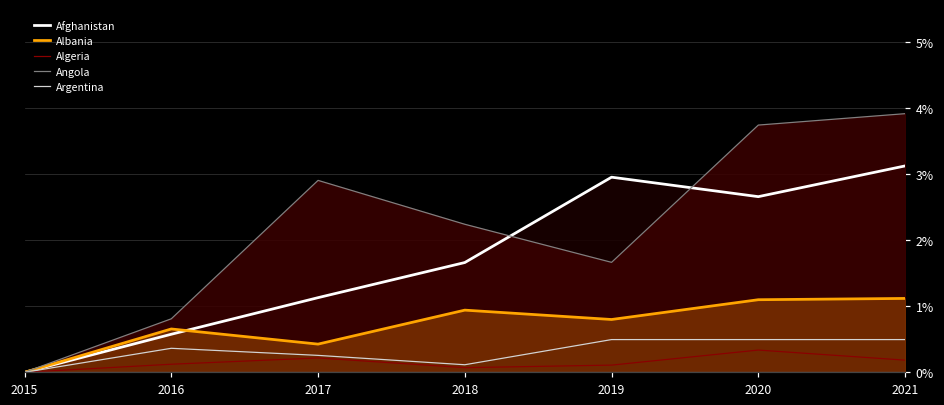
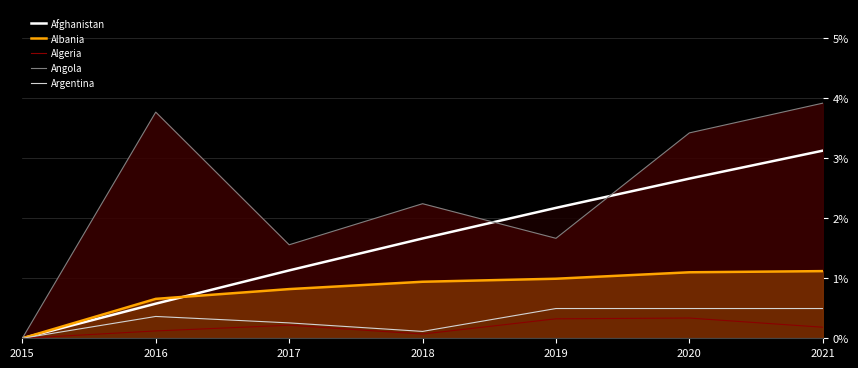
Angola, 2016: 0.8% -> 3.8%
Albania, 2017: 0.4% -> 0.8%
Angola, 2017: 2.9% -> 1.6%
Afghanistan, 2019: 3.0% -> 2.2%
Albania, 2019: 0.8% -> 1.0%
Algeria, 2019: 0.1% -> 0.3%
Angola, 2020: 3.7% -> 3.4%
